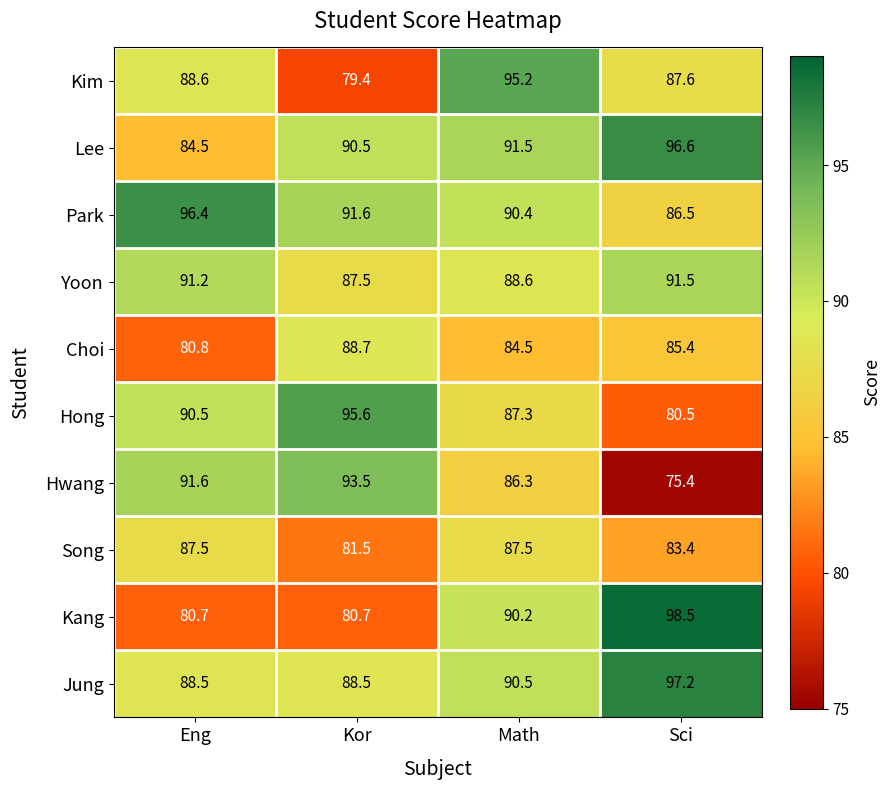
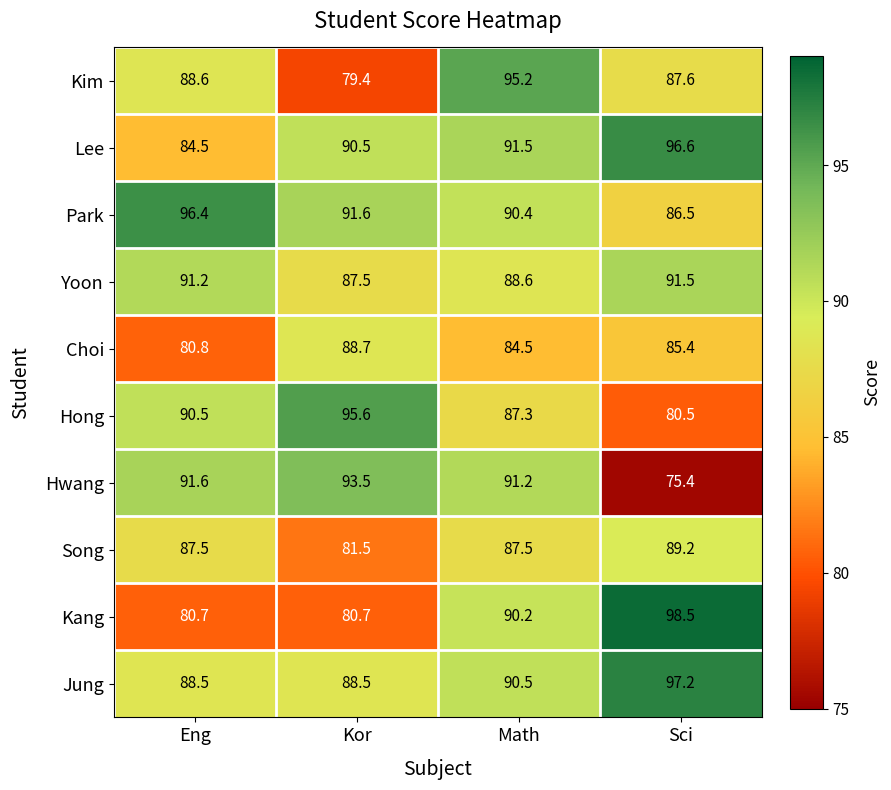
Hwang, Math: 86.3 -> 91.2
Song, Sci: 83.4 -> 89.2
